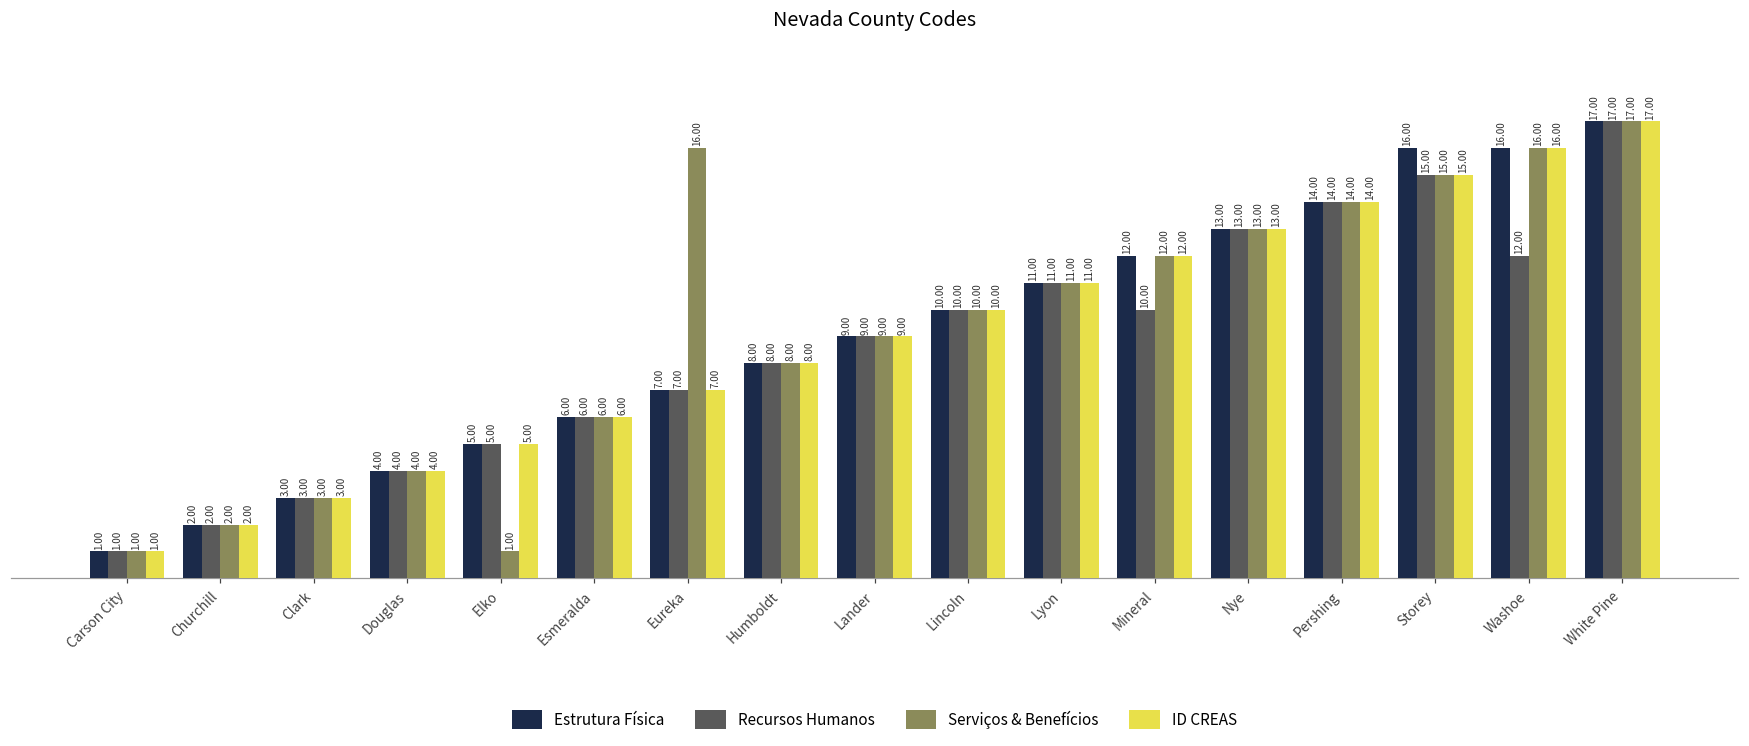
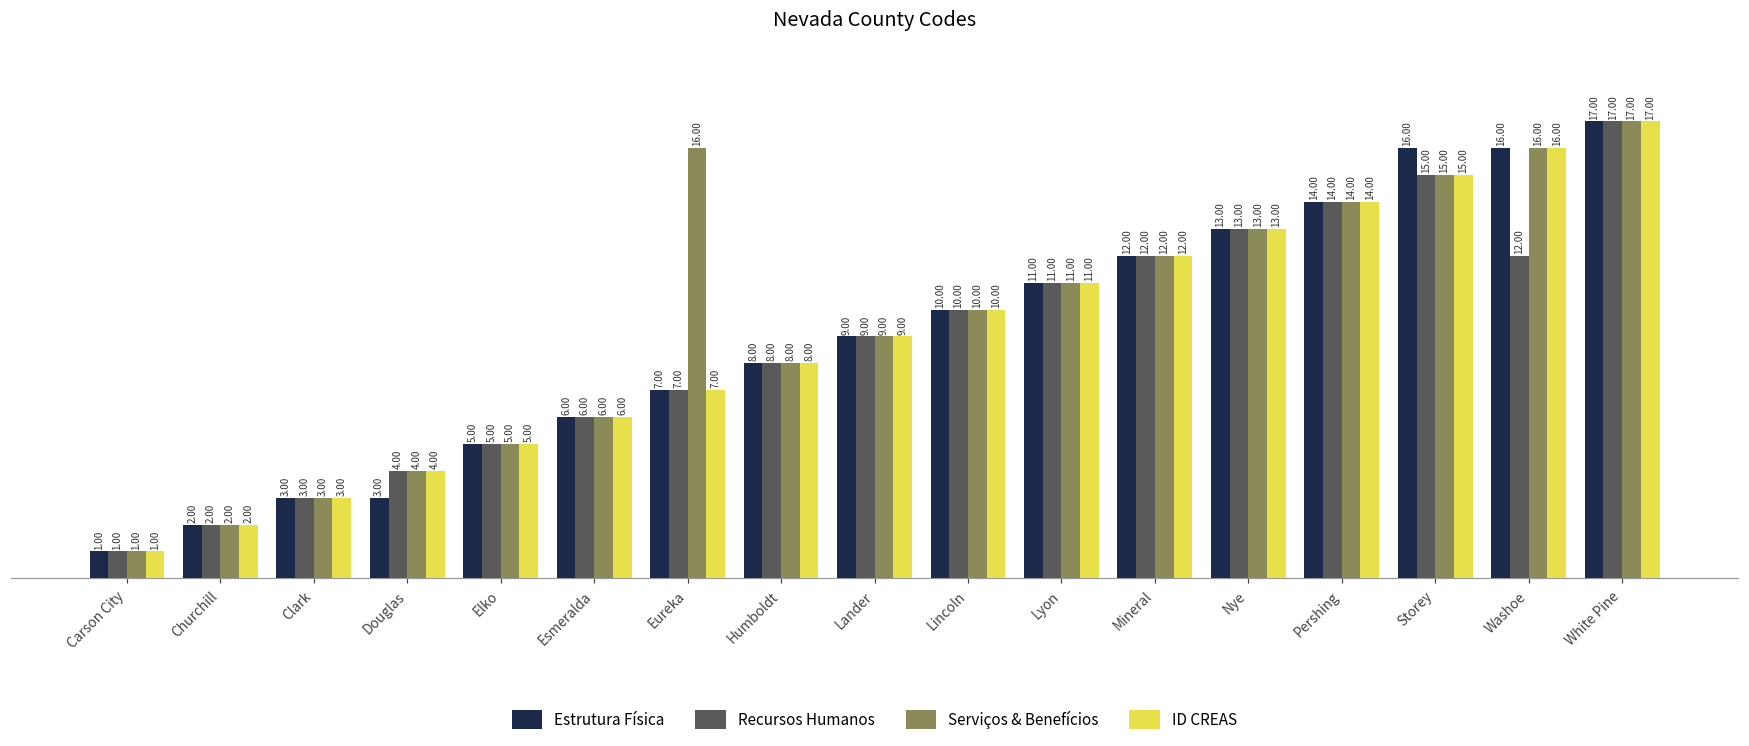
Estrutura Física, Douglas: 4.00 -> 3.00
Serviços & Benefícios, Elko: 1.00 -> 5.00
Recursos Humanos, Mineral: 10.00 -> 12.00
